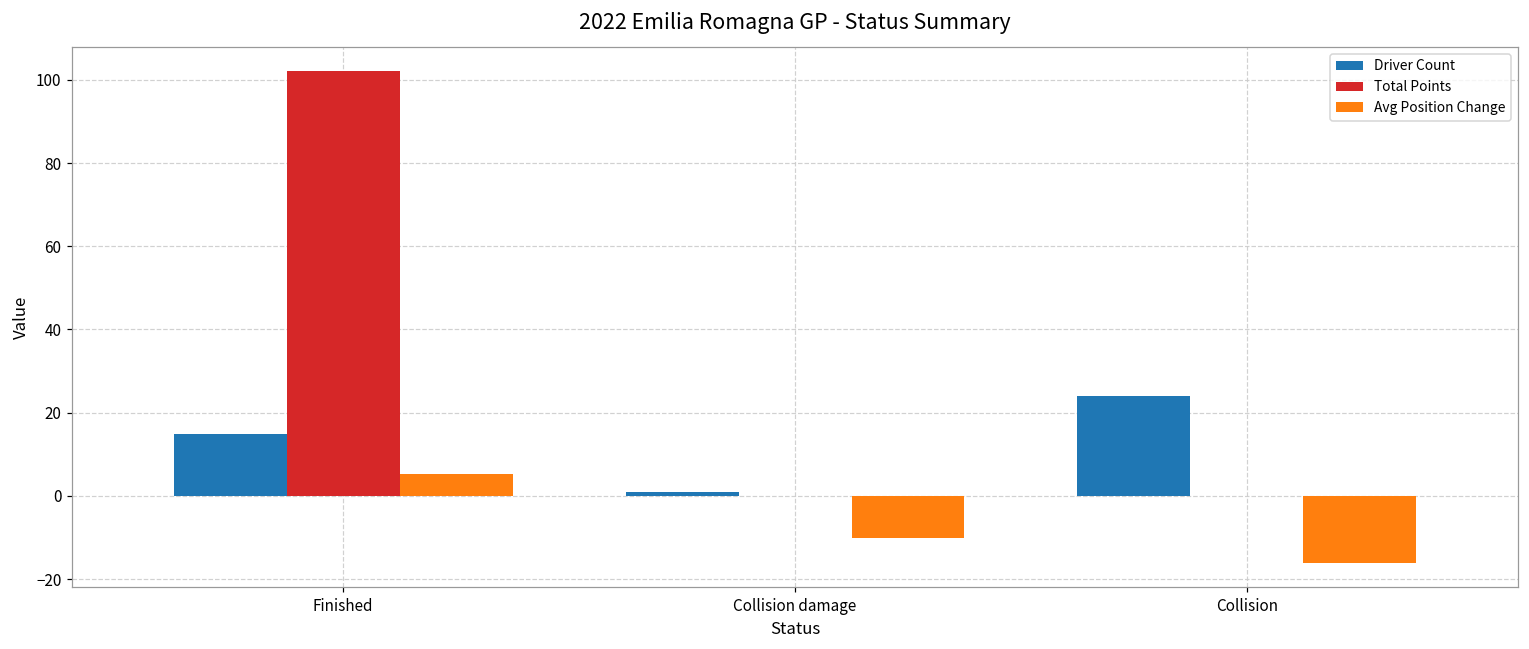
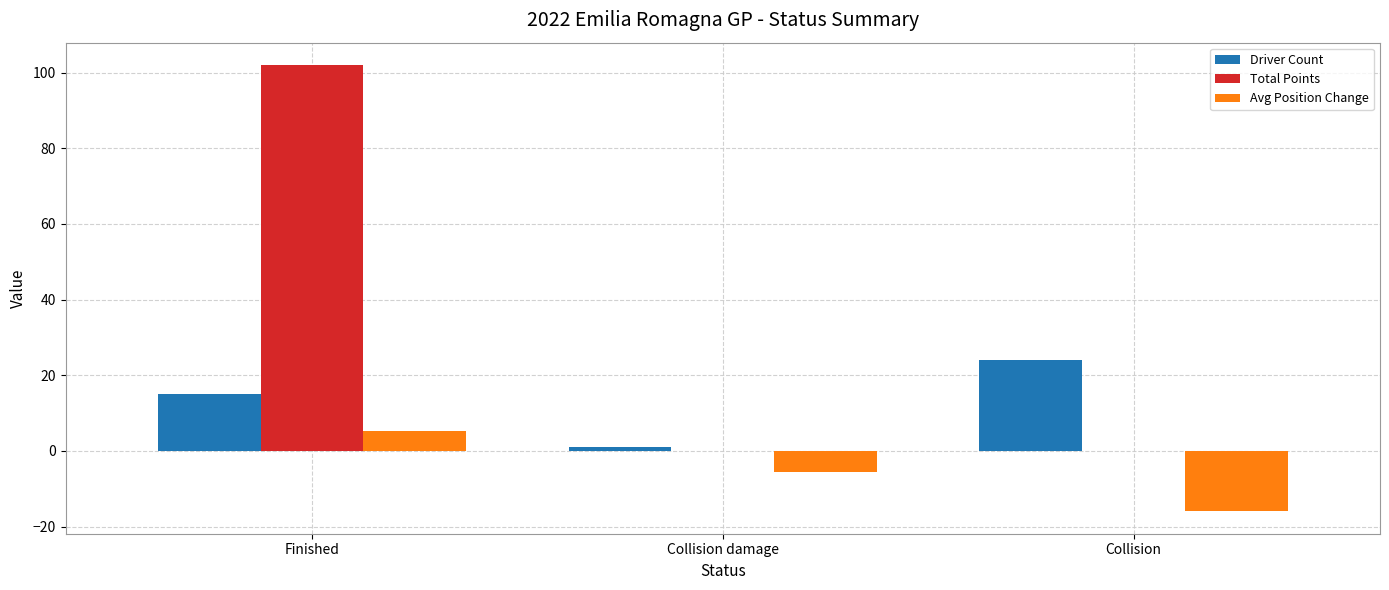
Avg Position Change, Collision damage: -10 -> -6
